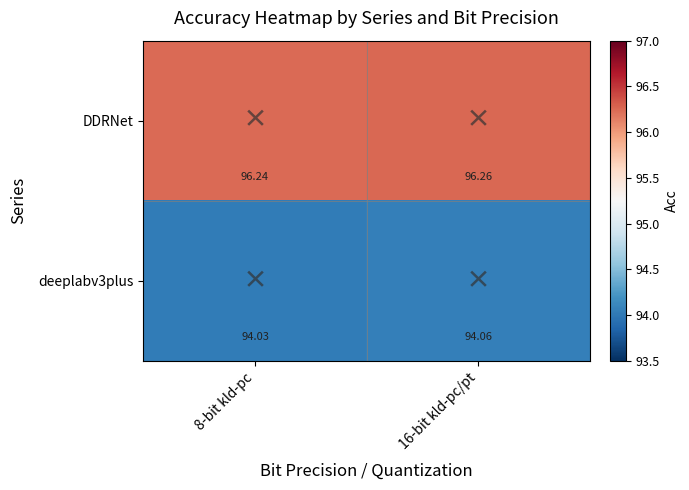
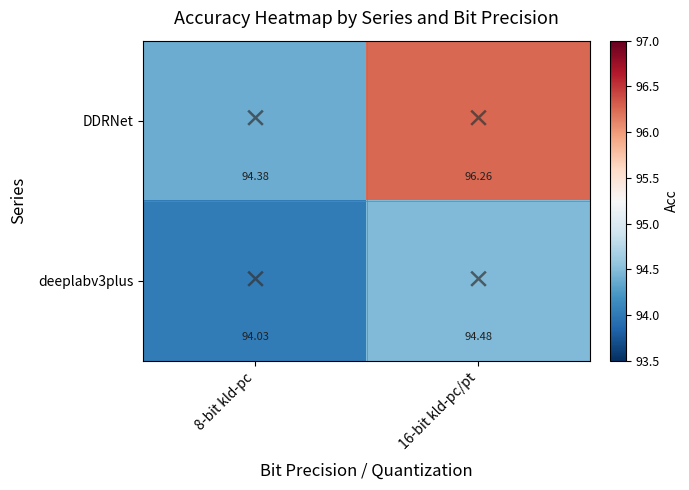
DDRNet, 8-bit kld-pc: 96.24 -> 94.38
deeplabv3plus, 16-bit kld-pc/pt: 94.06 -> 94.48
